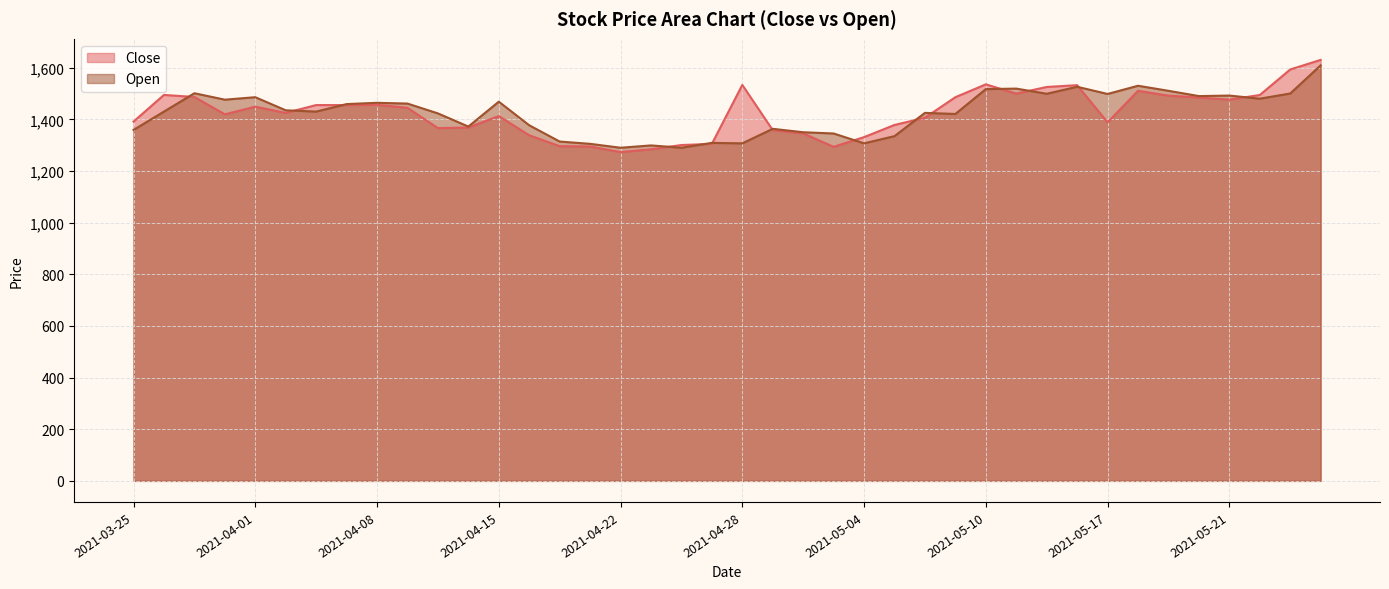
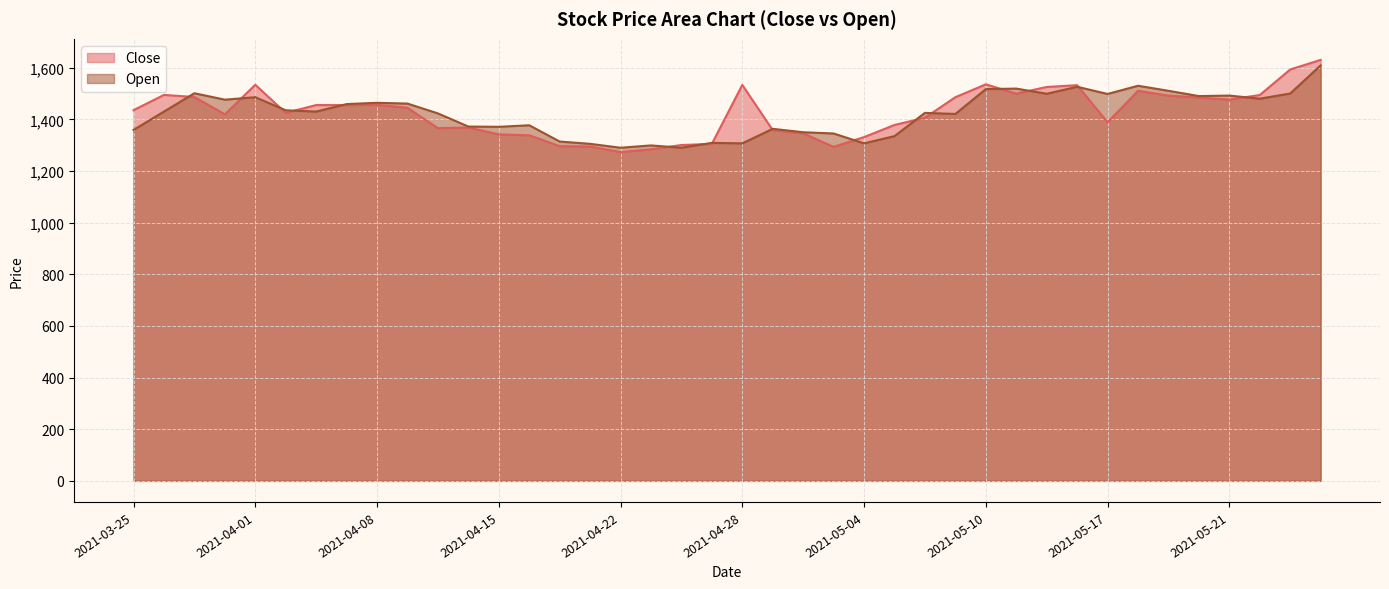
Close, 2021-03-25: 1,390 -> 1,440
Close, 2021-04-01: 1,450 -> 1,530
Close, 2021-04-15: 1,410 -> 1,340
Open, 2021-04-15: 1,470 -> 1,370
